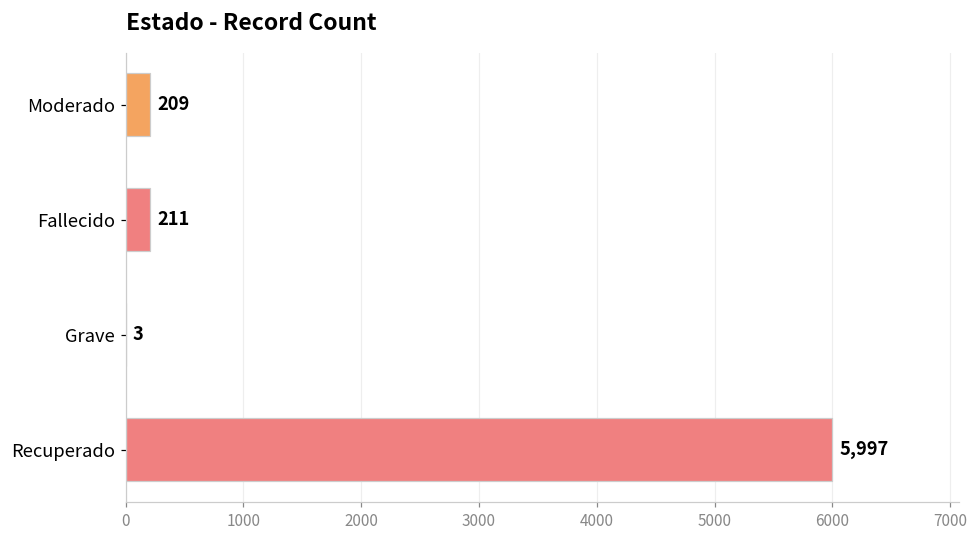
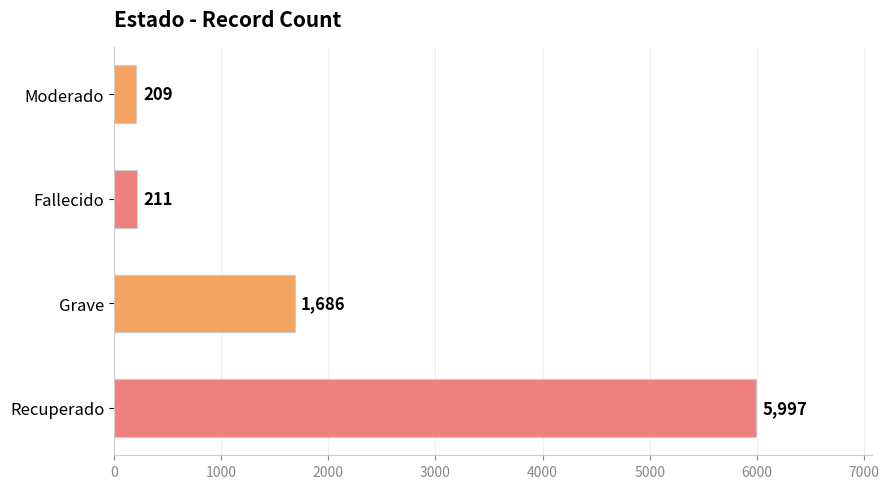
Grave: 3 -> 1,686
